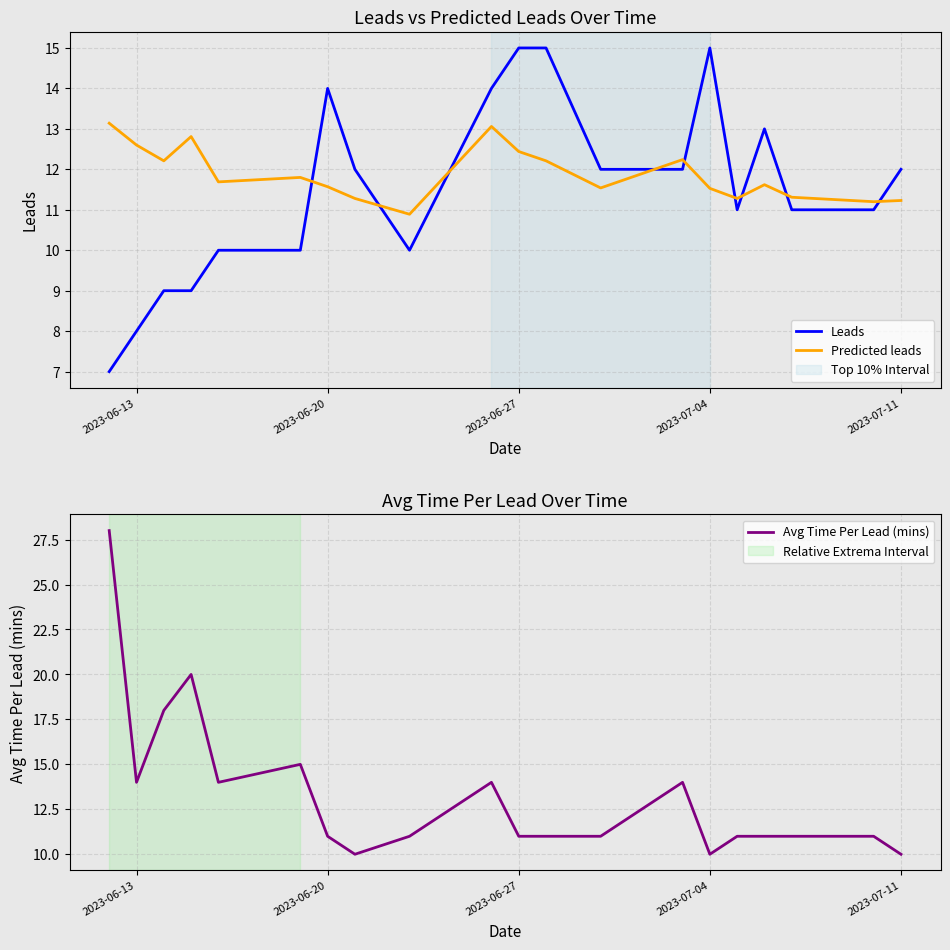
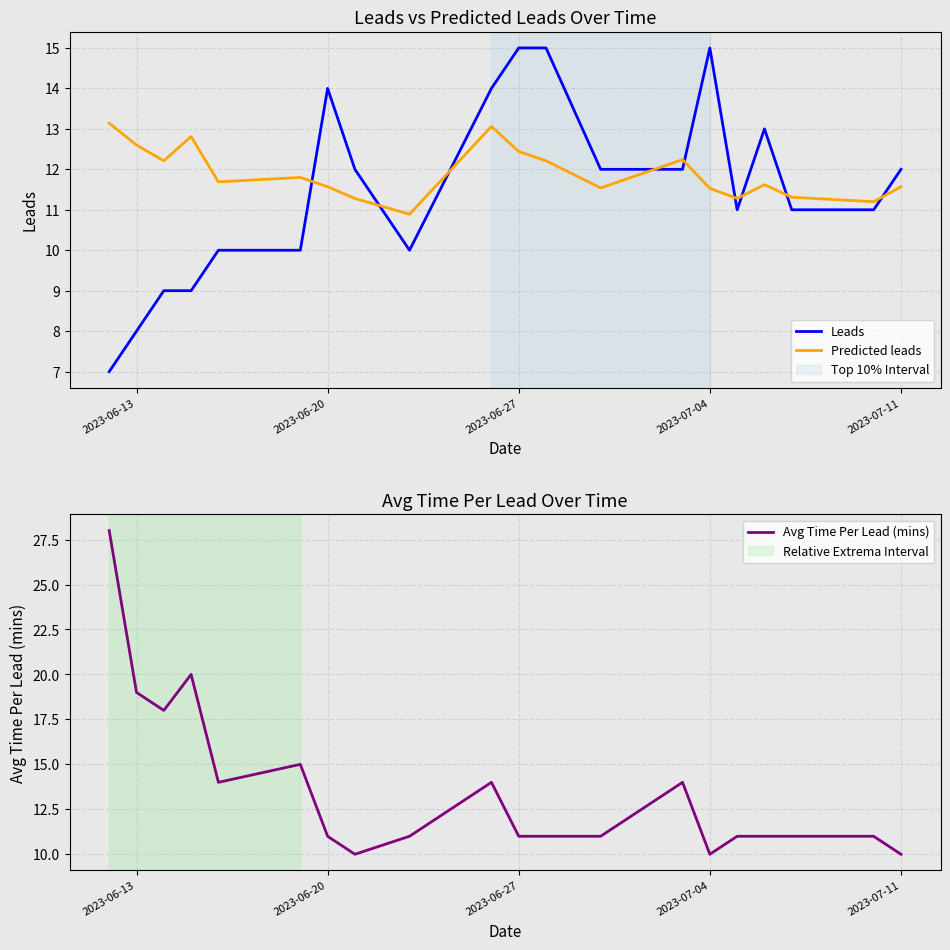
Leads vs Predicted Leads Over Time, Predicted leads, 2023-07-11: 11.2 -> 11.6
Avg Time Per Lead Over Time, 2023-06-13: 14 -> 19
